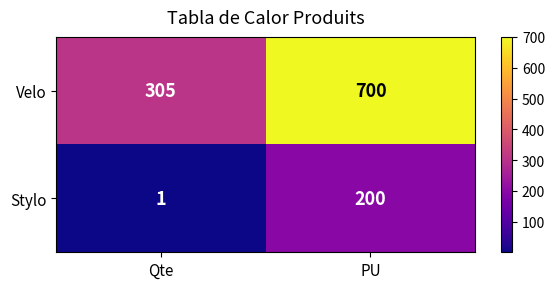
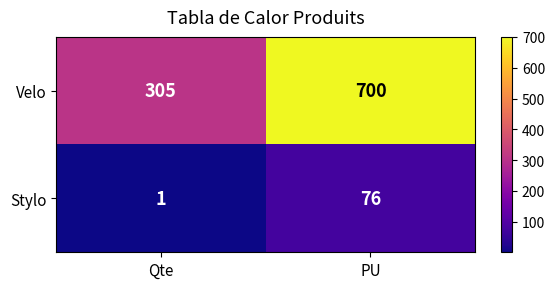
Stylo, PU: 200 -> 76
